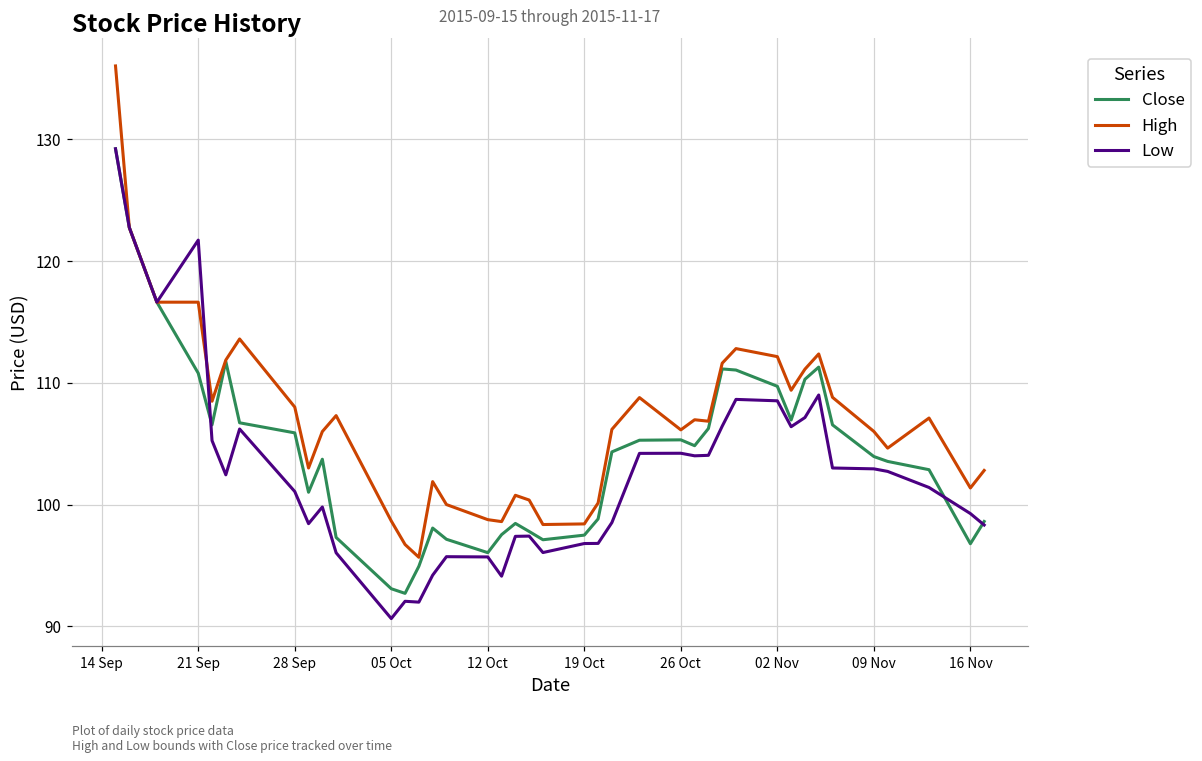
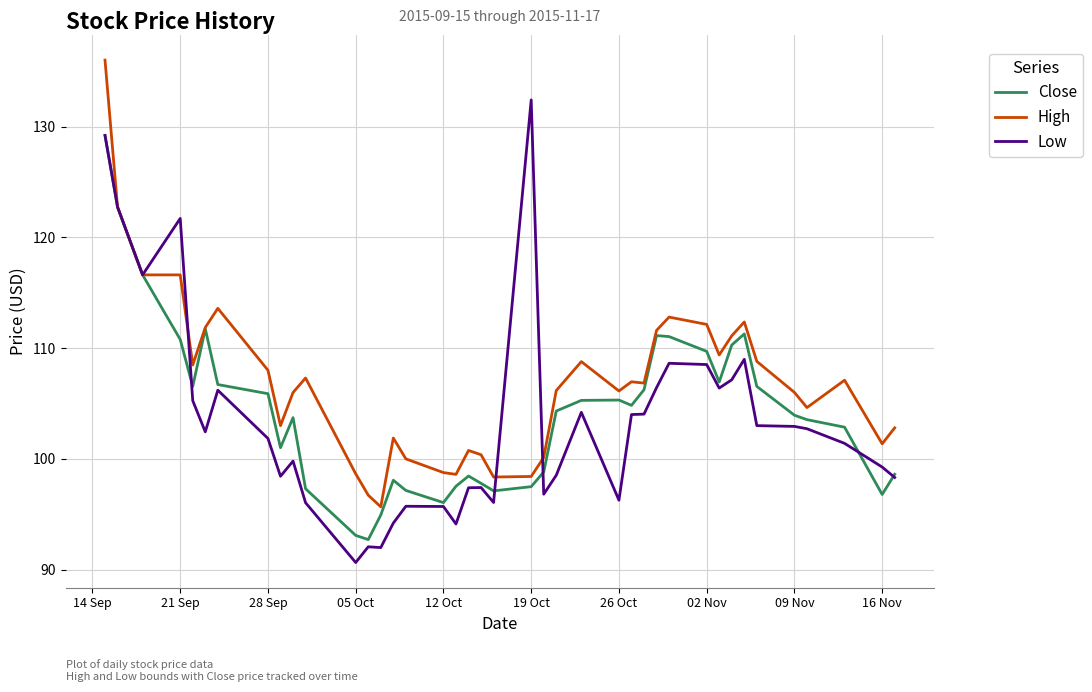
Low, 28 Sep: 101.1 -> 101.8
Low, 19 Oct: 96.8 -> 132.4
Low, 26 Oct: 104.2 -> 96.3
